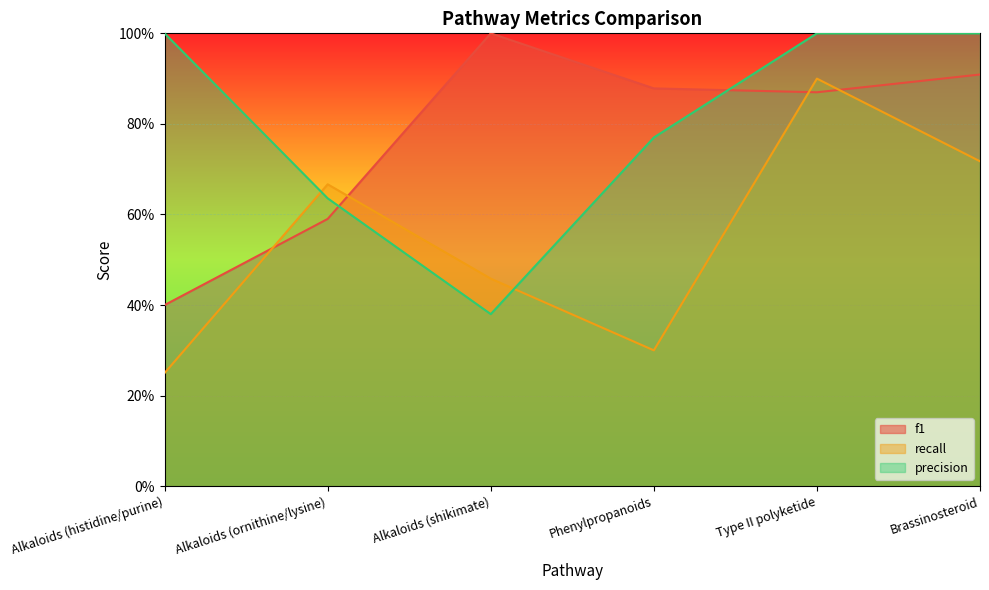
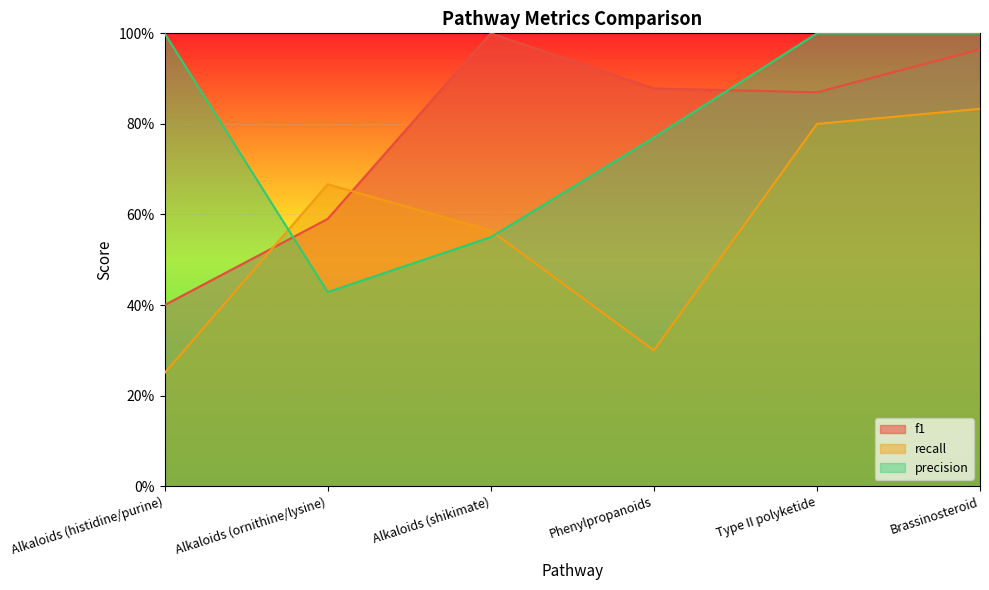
precision, Alkaloids (ornithine/lysine): 64% -> 43%
recall, Alkaloids (shikimate): 46% -> 56%
precision, Alkaloids (shikimate): 38% -> 55%
recall, Type II polyketide: 90% -> 80%
f1, Brassinosteroid: 91% -> 96%
recall, Brassinosteroid: 72% -> 83%
